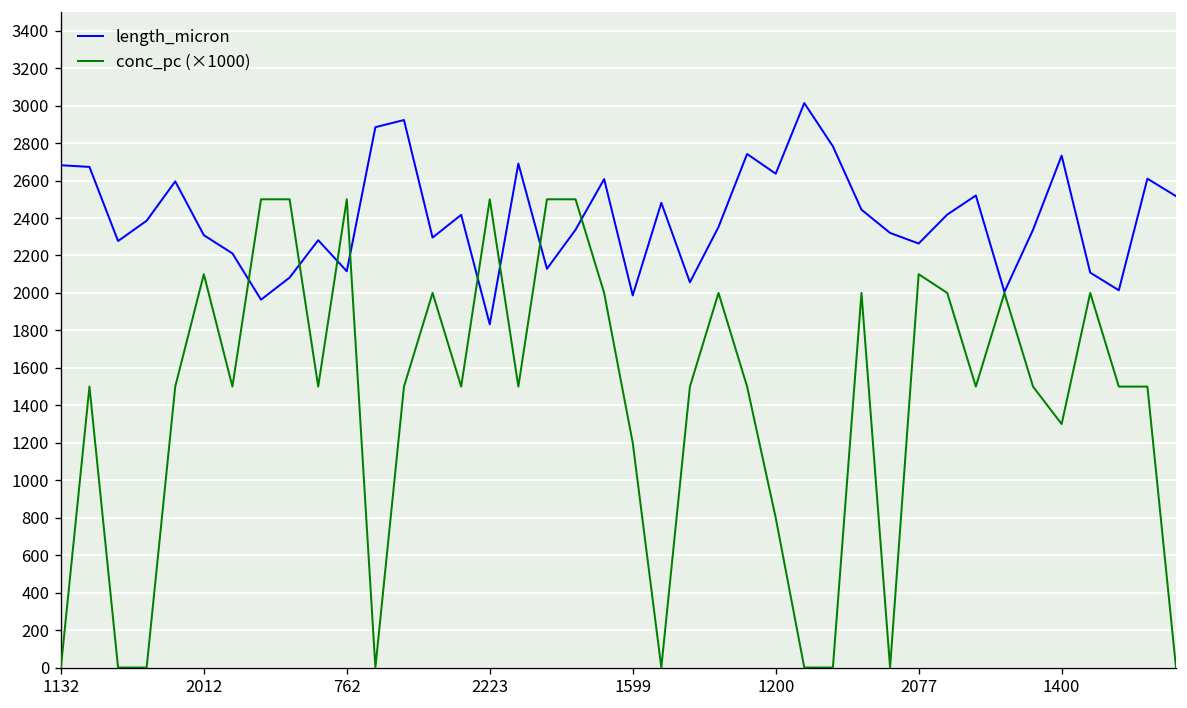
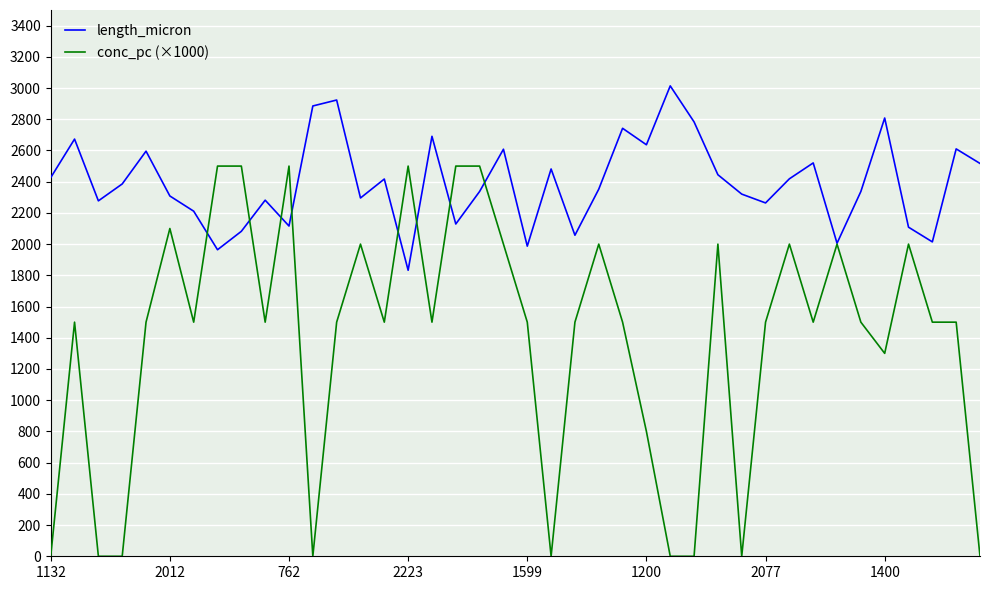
length_micron, 1132: 2680 -> 2430
conc_pc (×1000), 1599: 1200 -> 1500
conc_pc (×1000), 2077: 2100 -> 1500
length_micron, 1400: 2730 -> 2810
